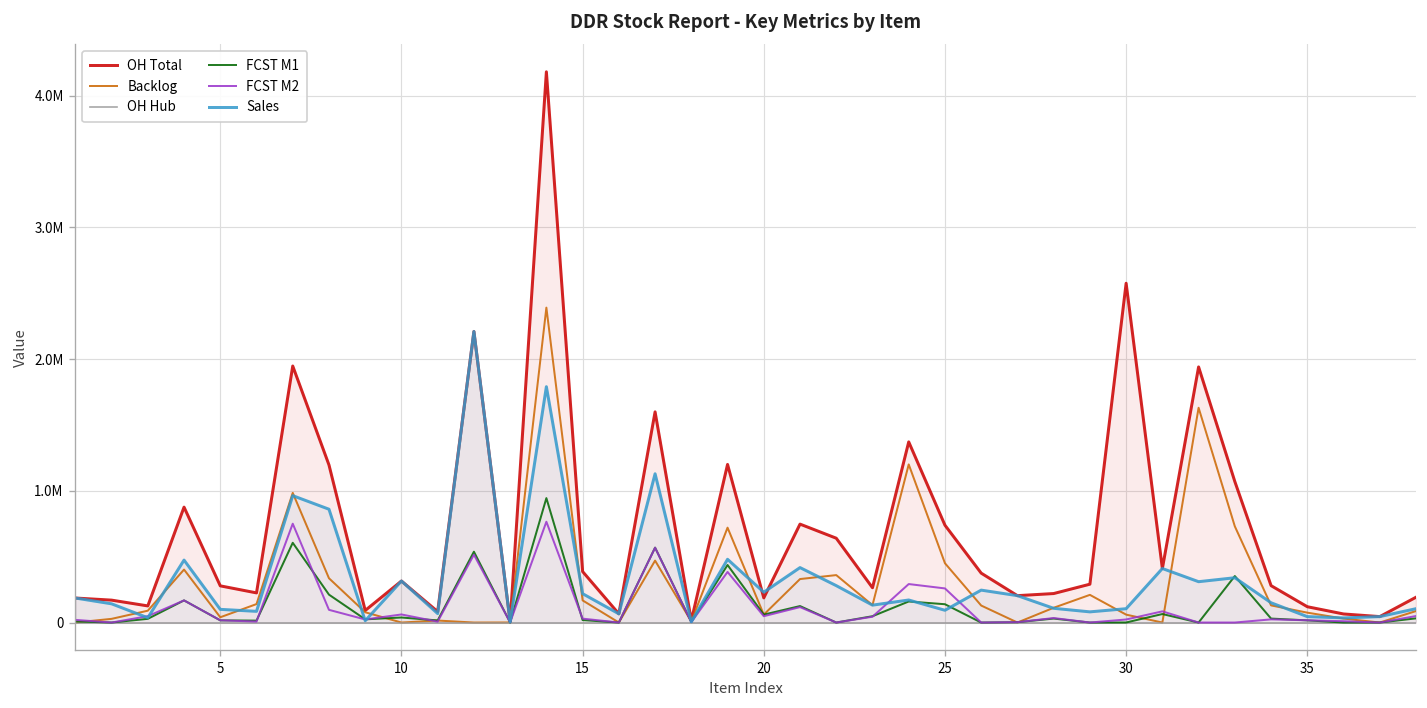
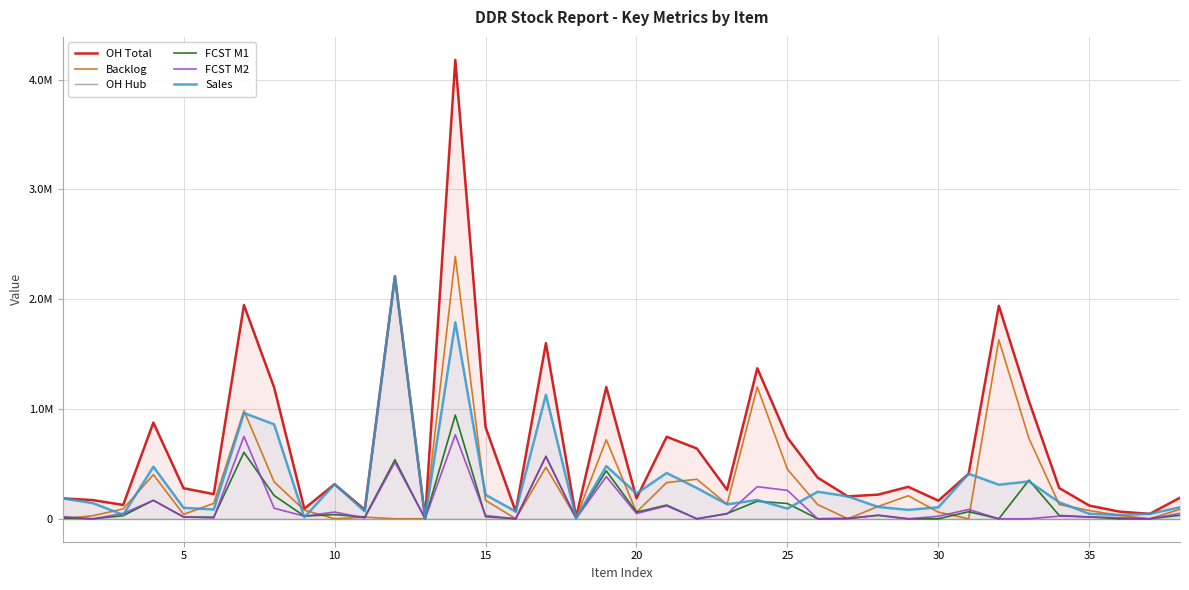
OH Total, 15: 390000 -> 840000
OH Total, 30: 2580000 -> 170000
